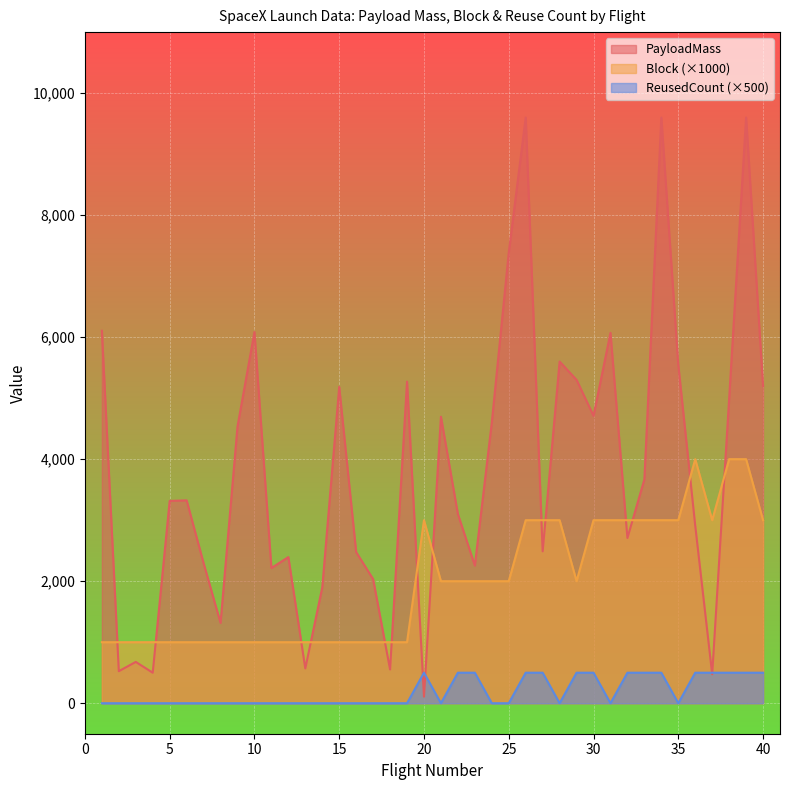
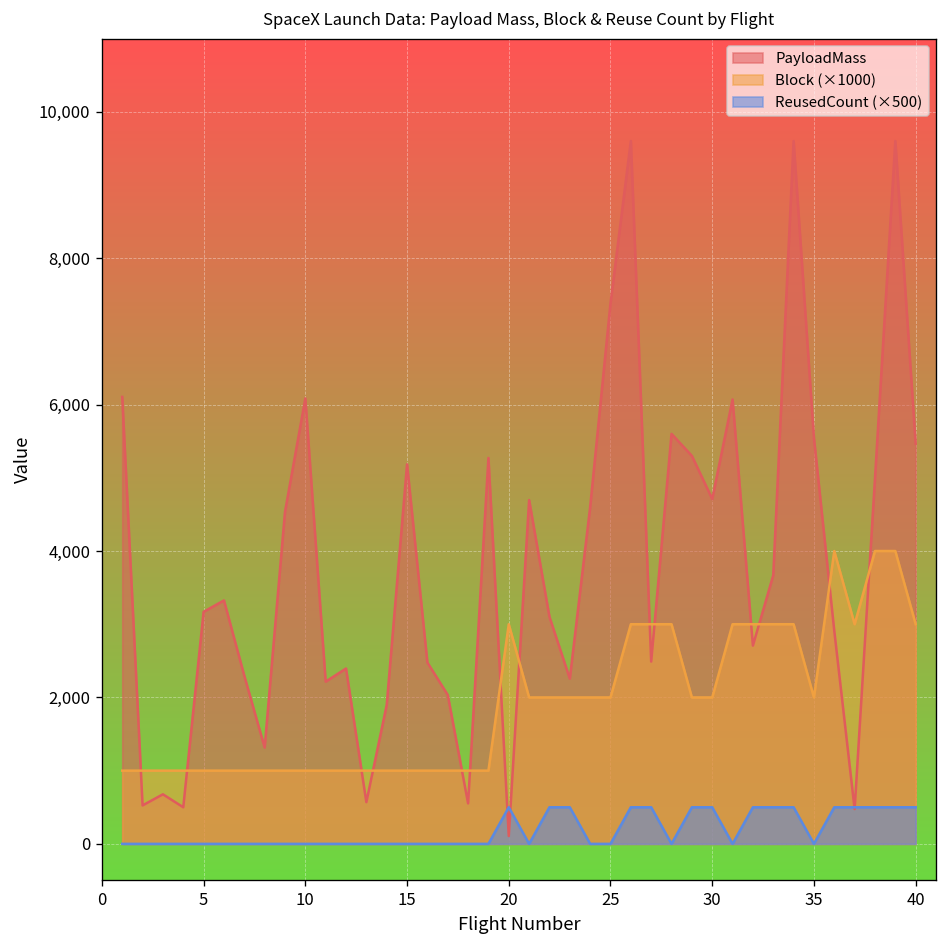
PayloadMass, 5: 3,300 -> 3,200
Block (×1000), 30: 3,000 -> 2,000
Block (×1000), 35: 3,000 -> 2,000
PayloadMass, 40: 5,200 -> 5,500
